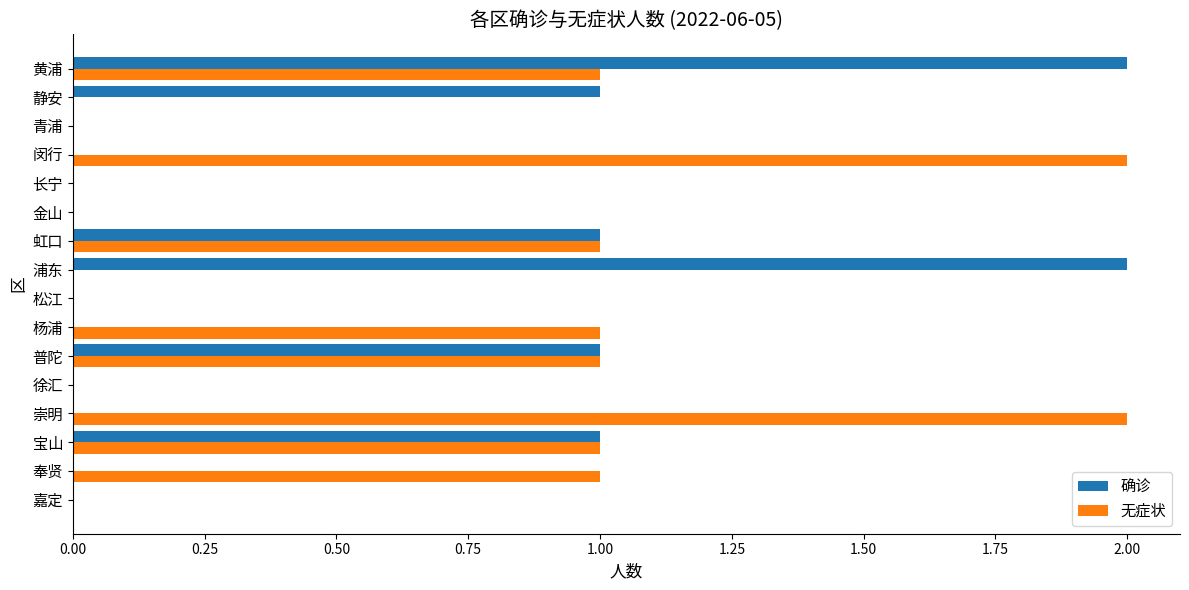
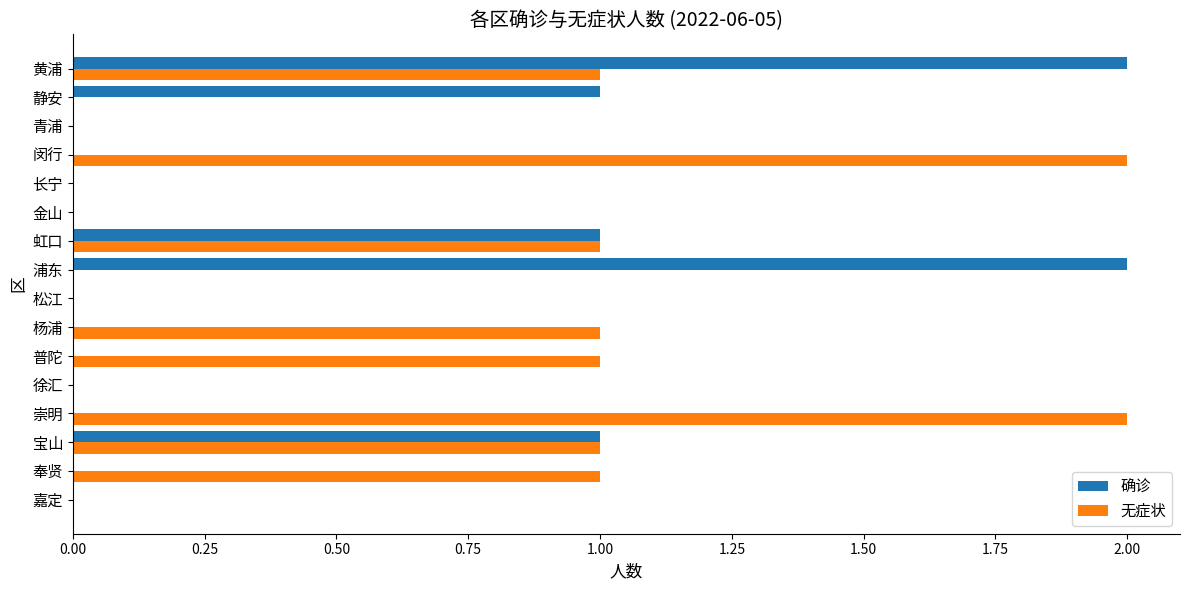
确诊, 普陀: 1 -> 0
